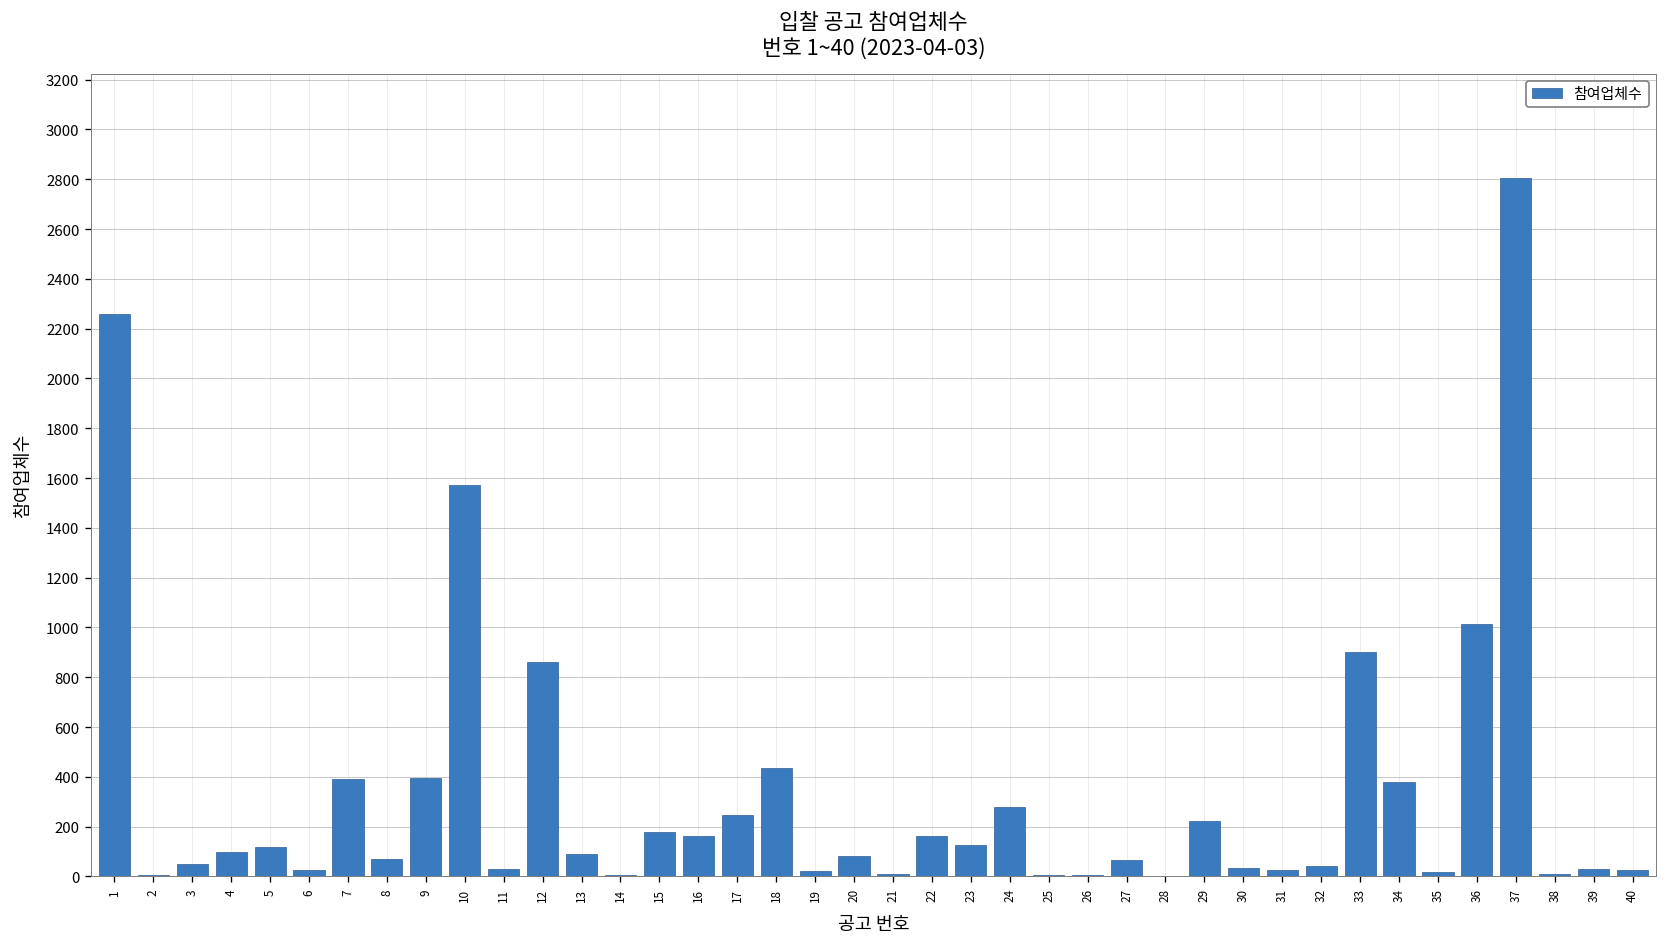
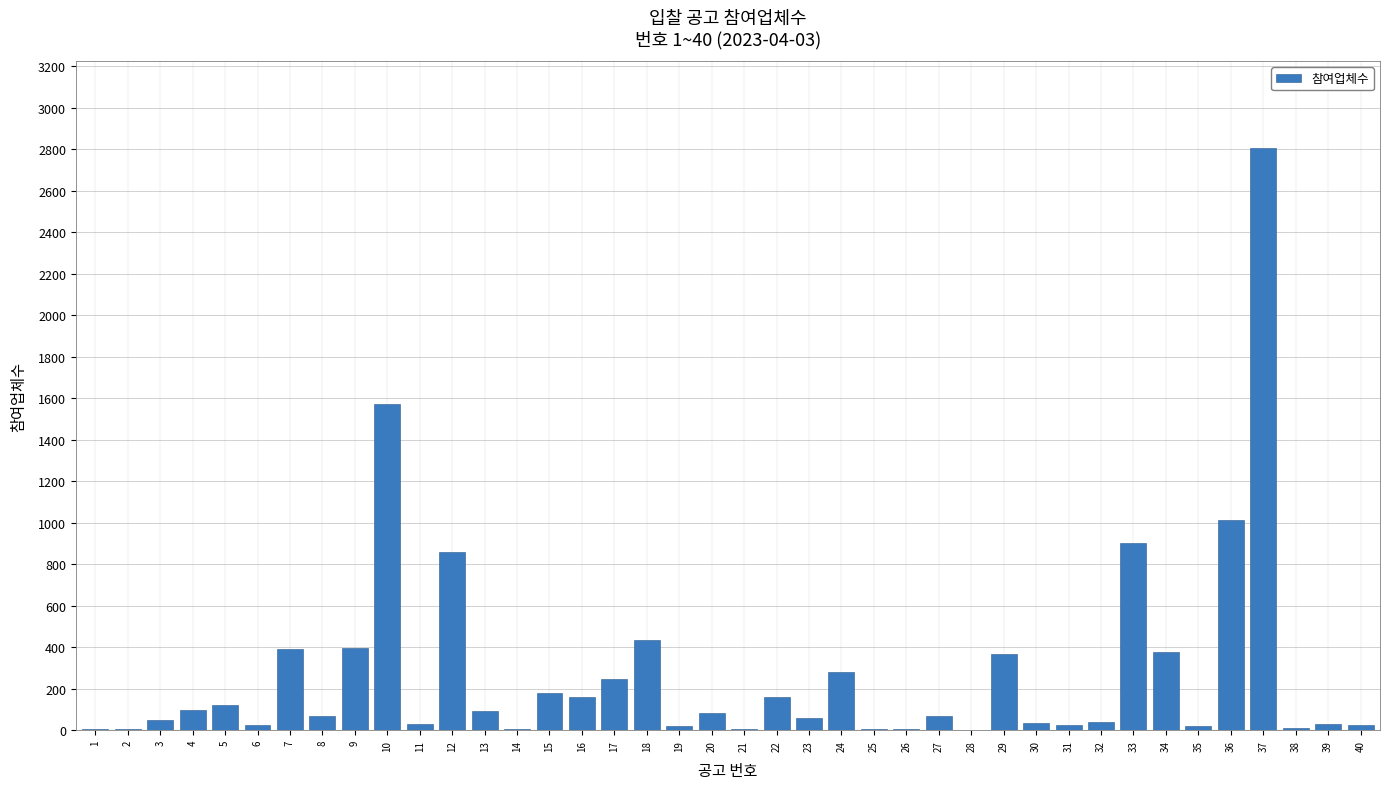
1: 2260 -> 10
23: 130 -> 60
29: 220 -> 370
